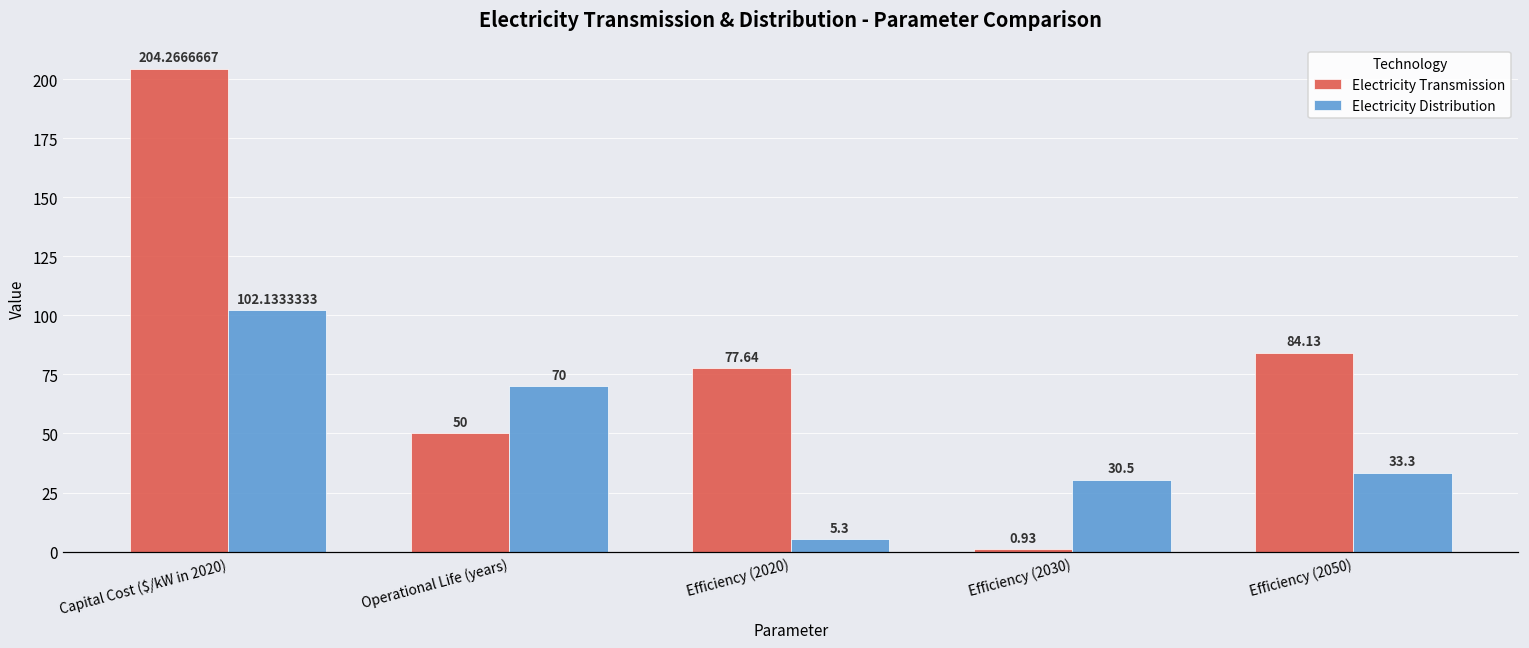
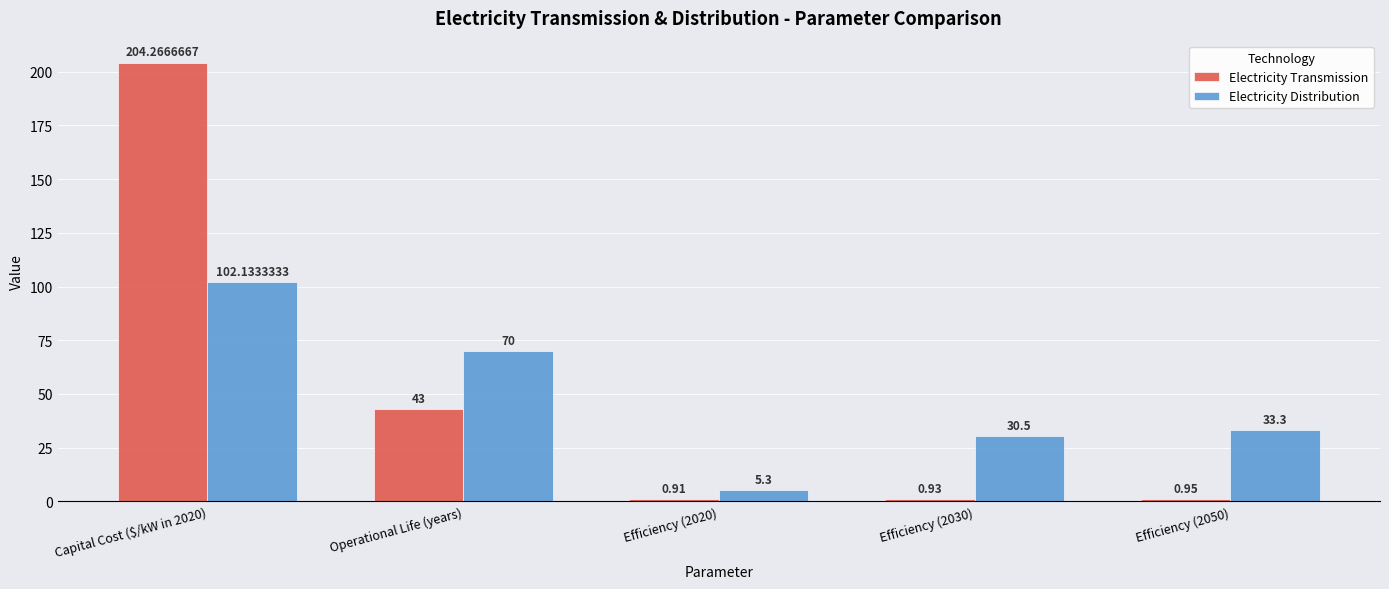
Electricity Transmission, Operational Life (years): 50 -> 43
Electricity Transmission, Efficiency (2020): 77.64 -> 0.91
Electricity Transmission, Efficiency (2050): 84.13 -> 0.95
